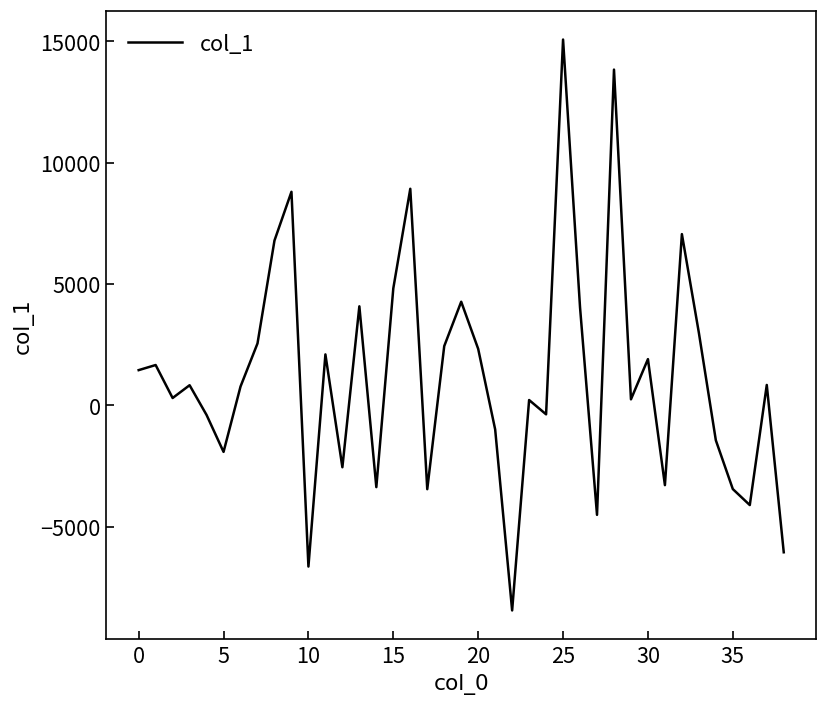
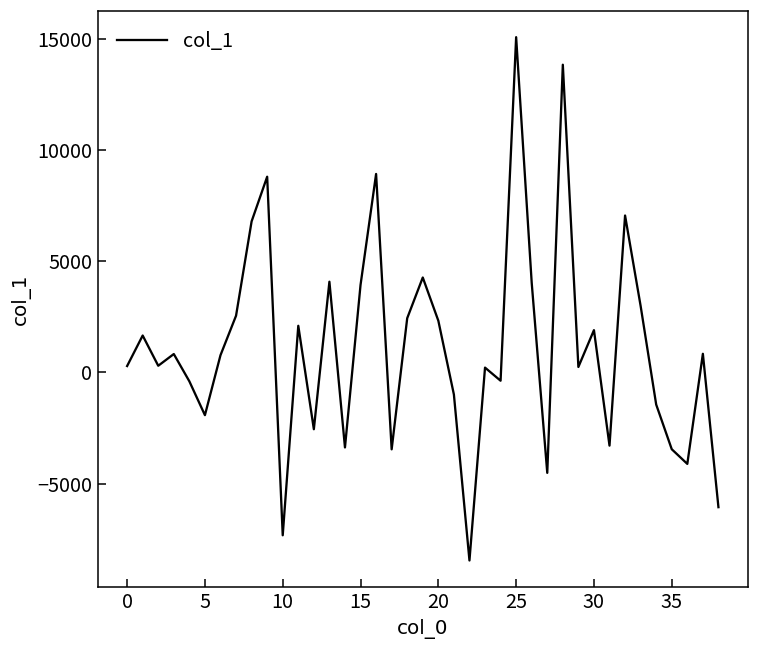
0: 1400 -> 300
10: -6600 -> -7300
15: 4800 -> 3900
